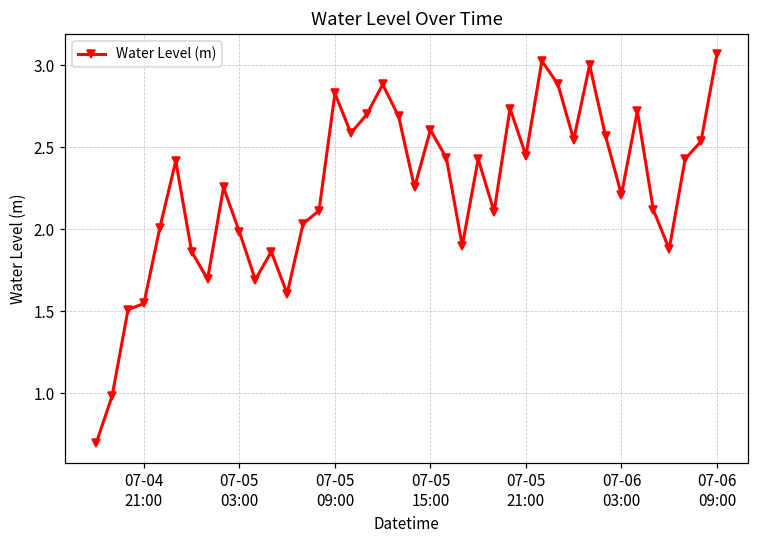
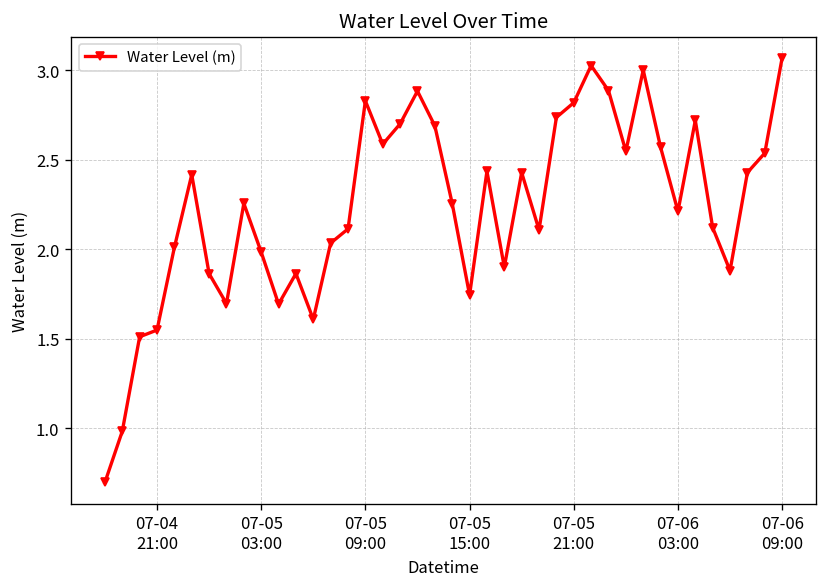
07-05 15:00: 2.61 -> 1.74
07-05 21:00: 2.45 -> 2.82
